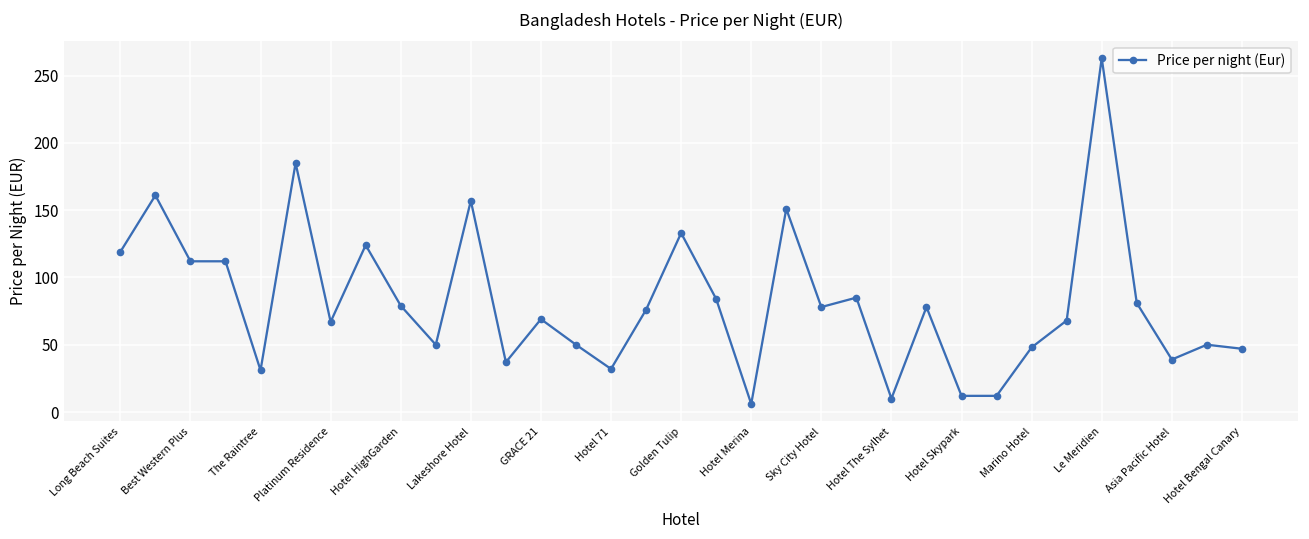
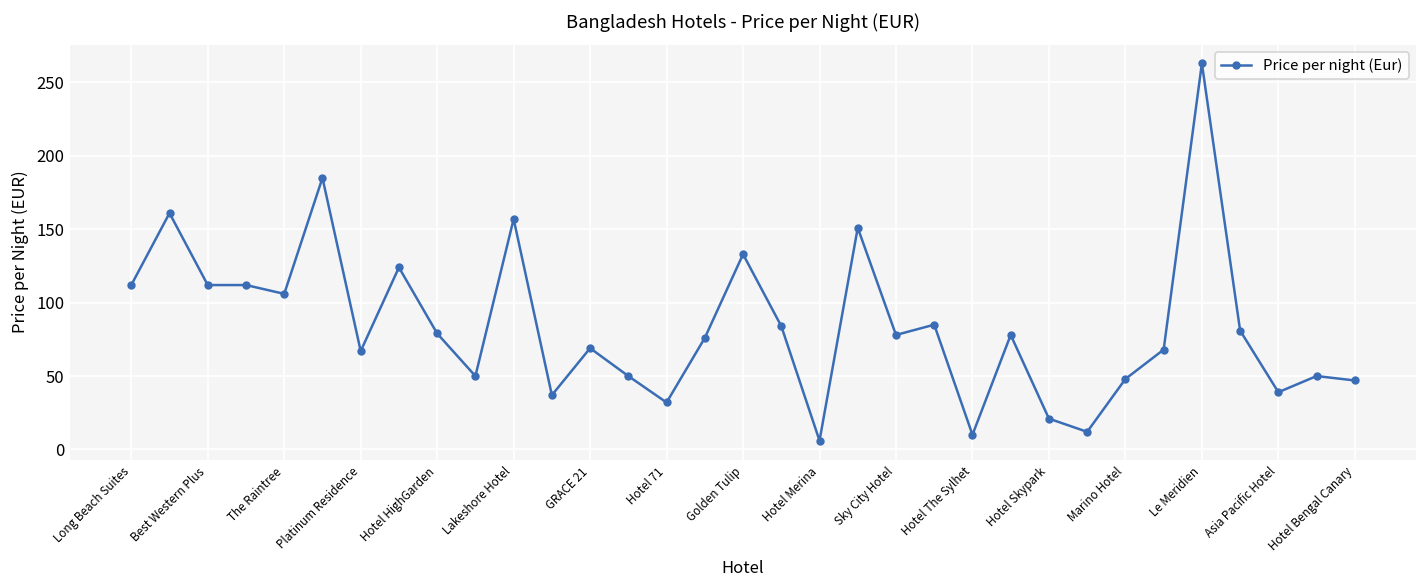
Long Beach Suites: 119 -> 112
The Raintree: 31 -> 106
Hotel Skypark: 12 -> 21
